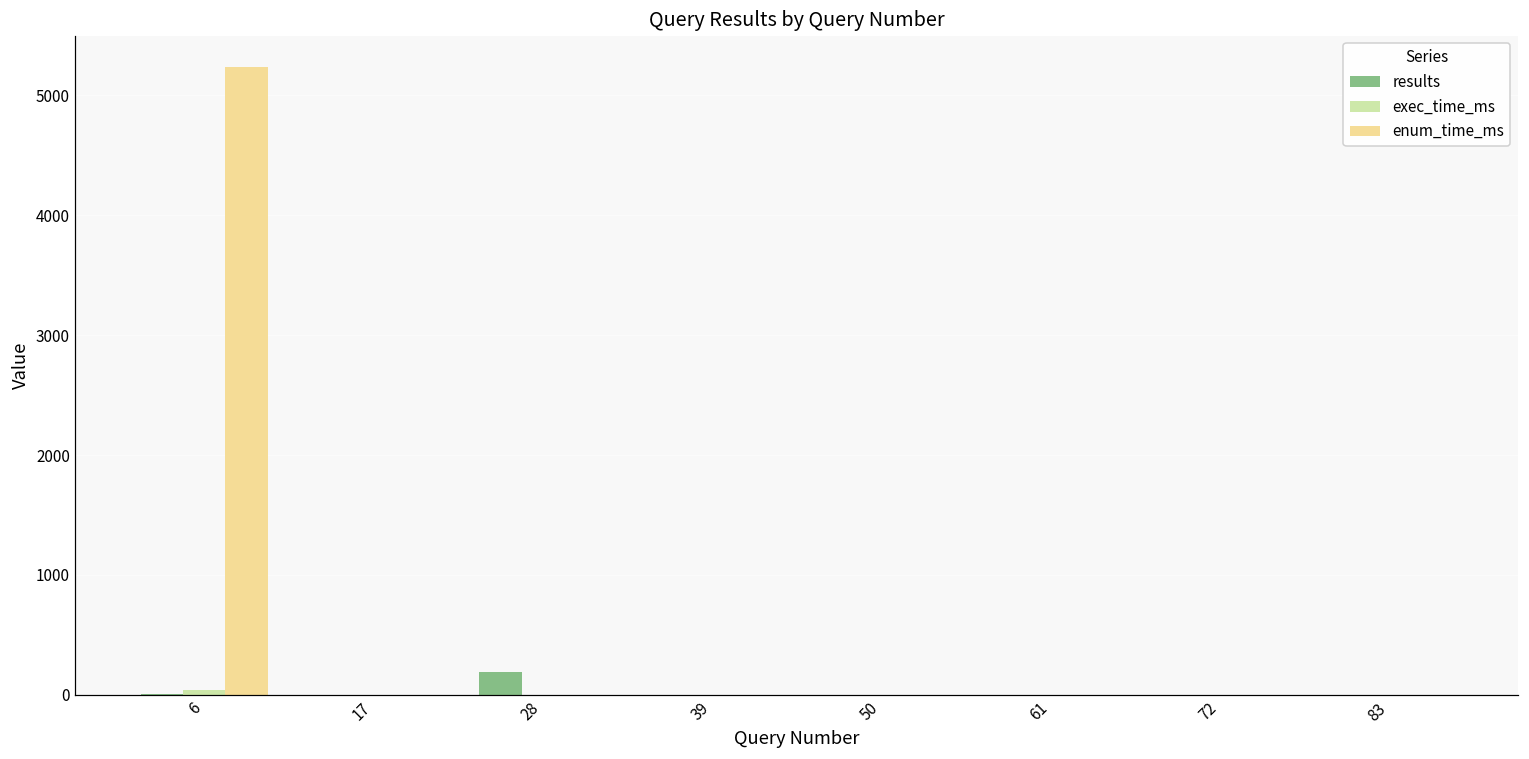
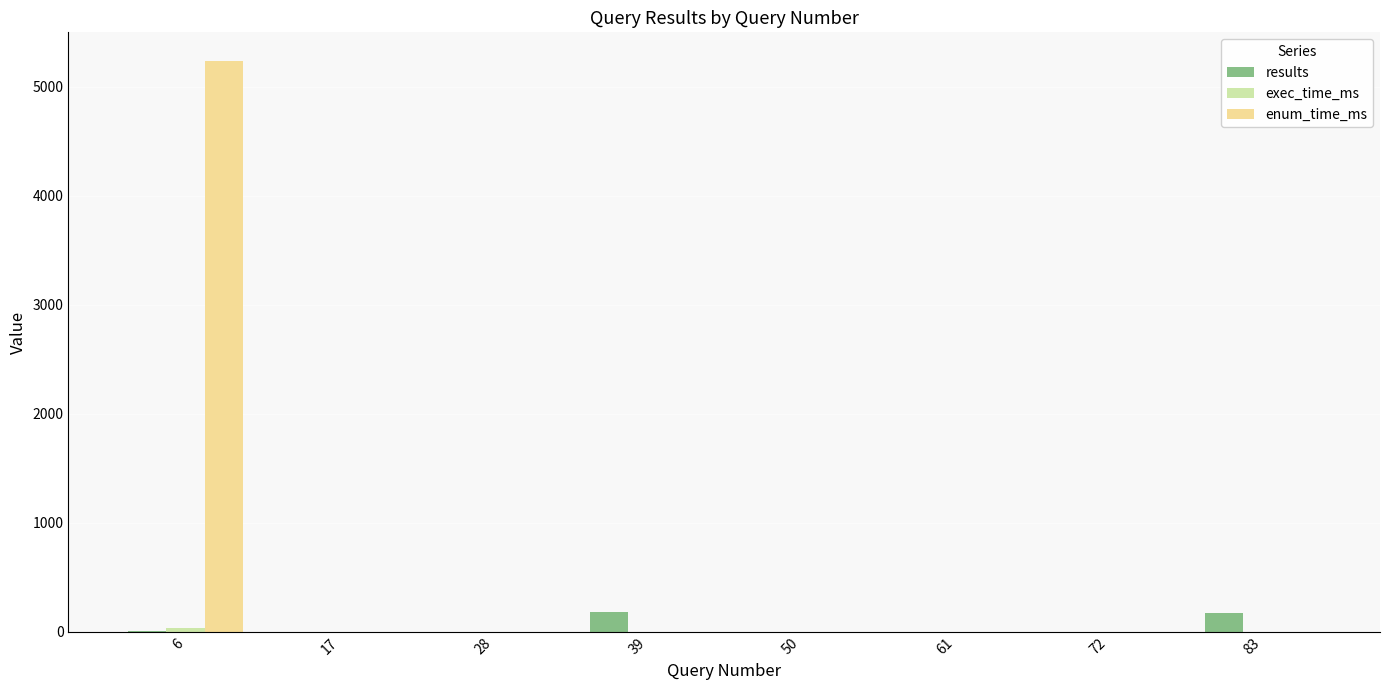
results, 28: 200 -> 0
results, 39: 0 -> 180
results, 83: 0 -> 170
